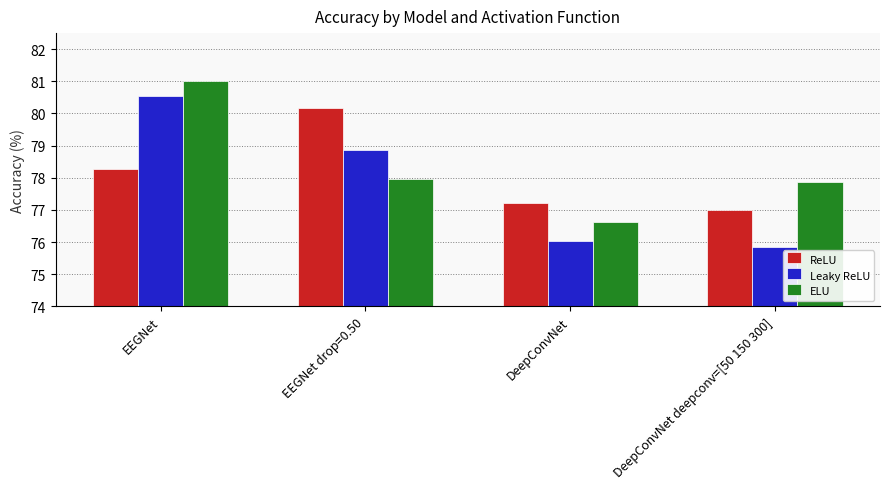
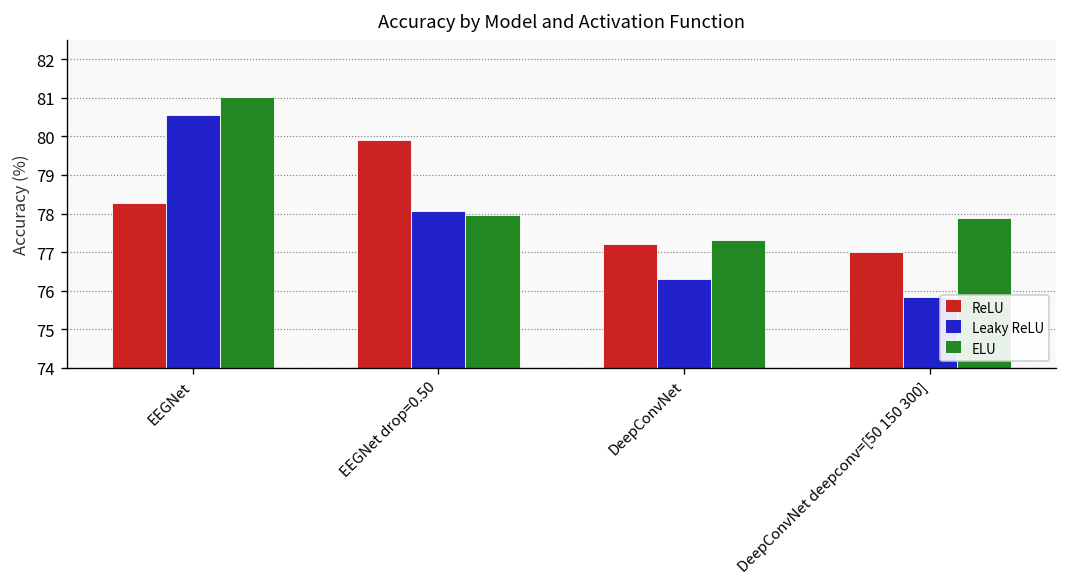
ReLU, EEGNet drop=0.50: 80.2 -> 79.9
Leaky ReLU, EEGNet drop=0.50: 78.9 -> 78.1
Leaky ReLU, DeepConvNet: 76.0 -> 76.3
ELU, DeepConvNet: 76.6 -> 77.3
